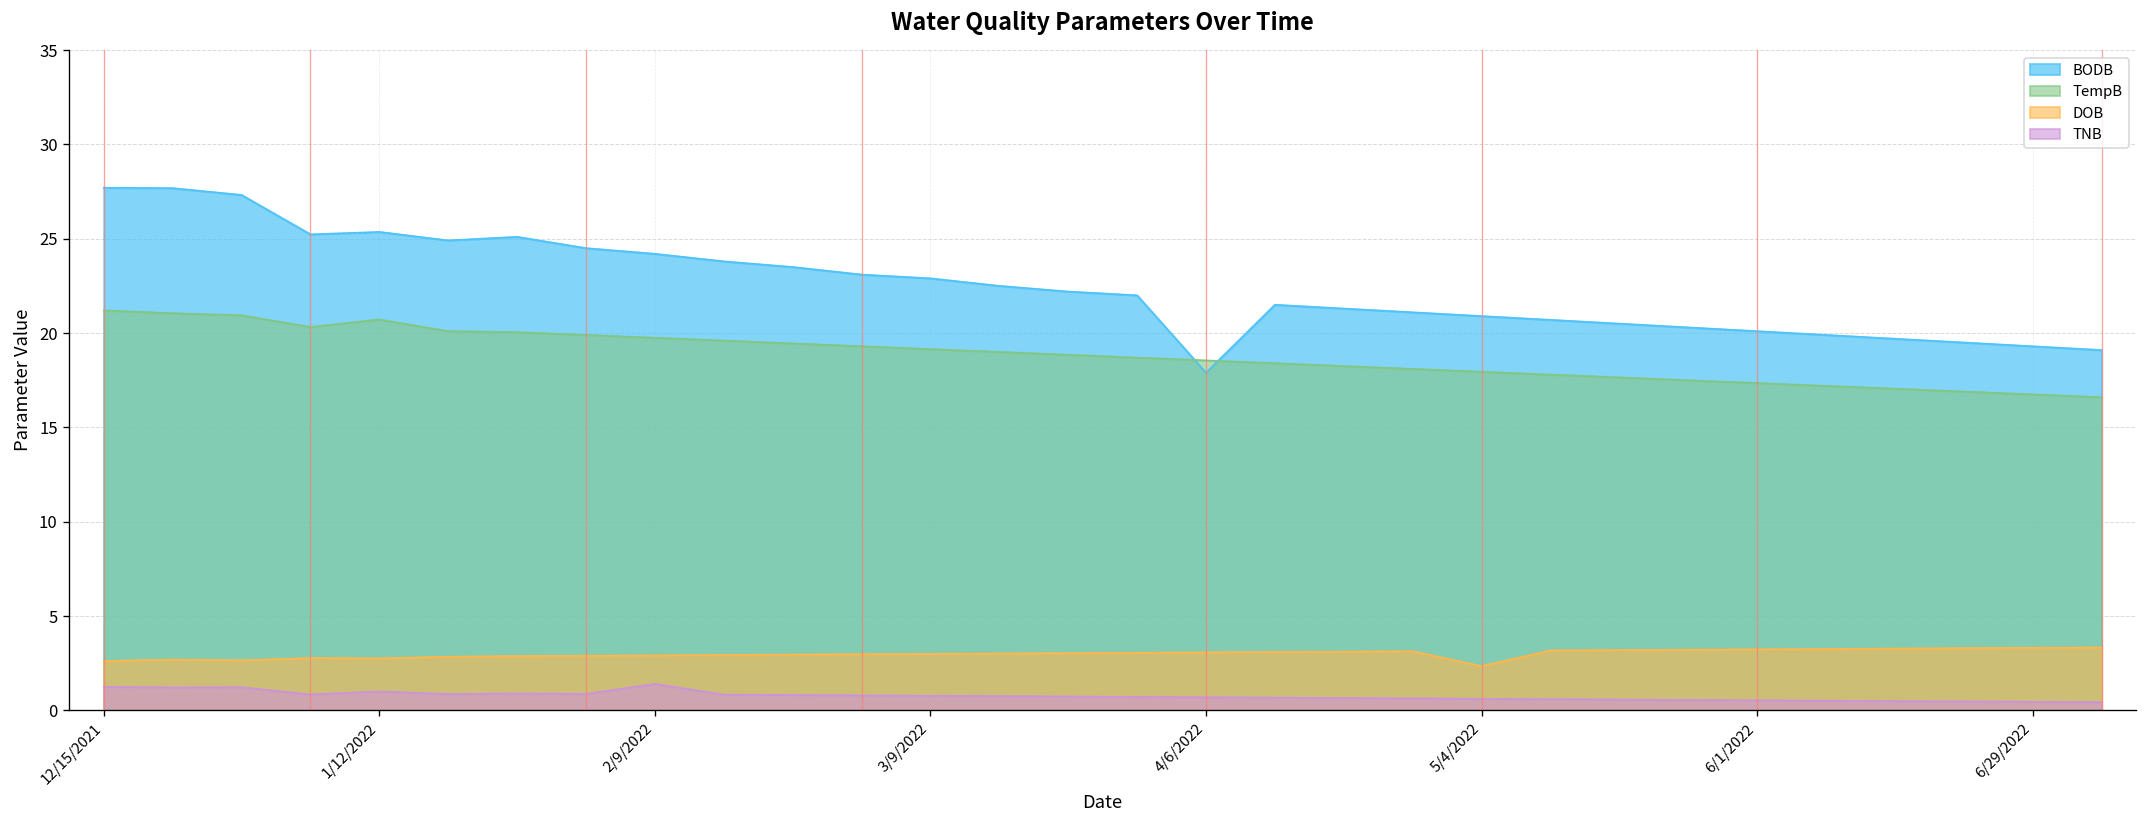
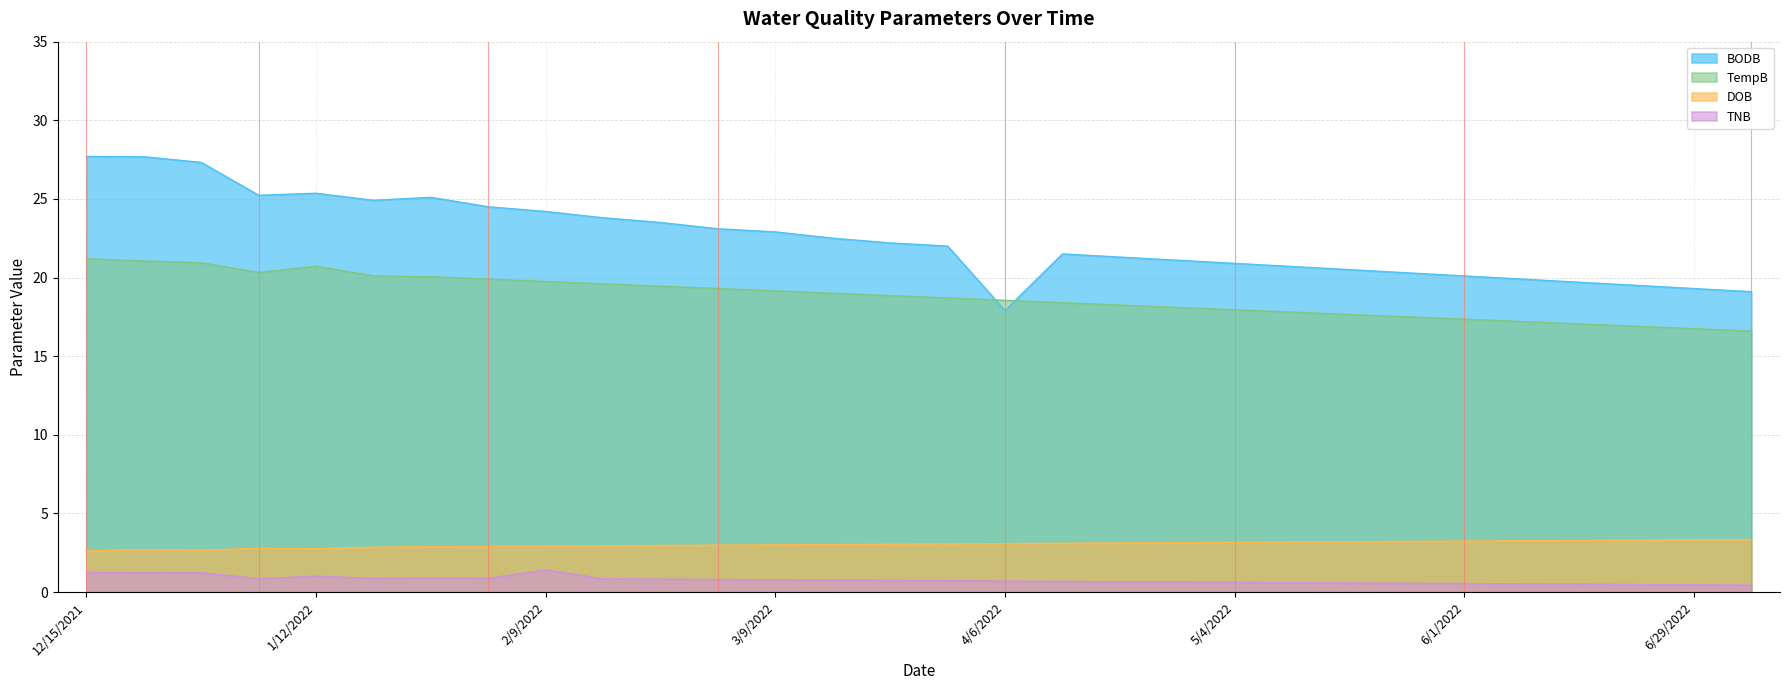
DOB, 5/4/2022: 2.4 -> 3.2
